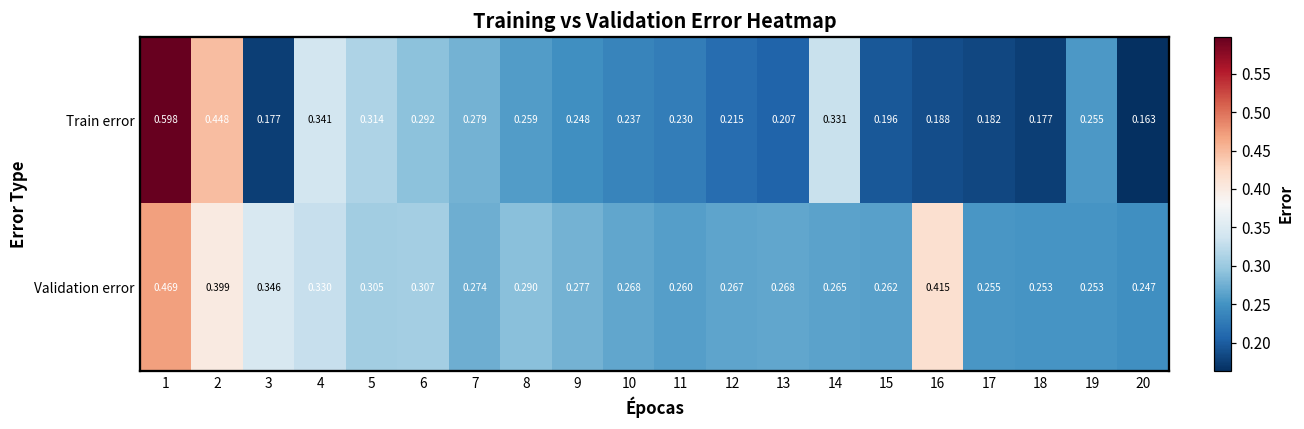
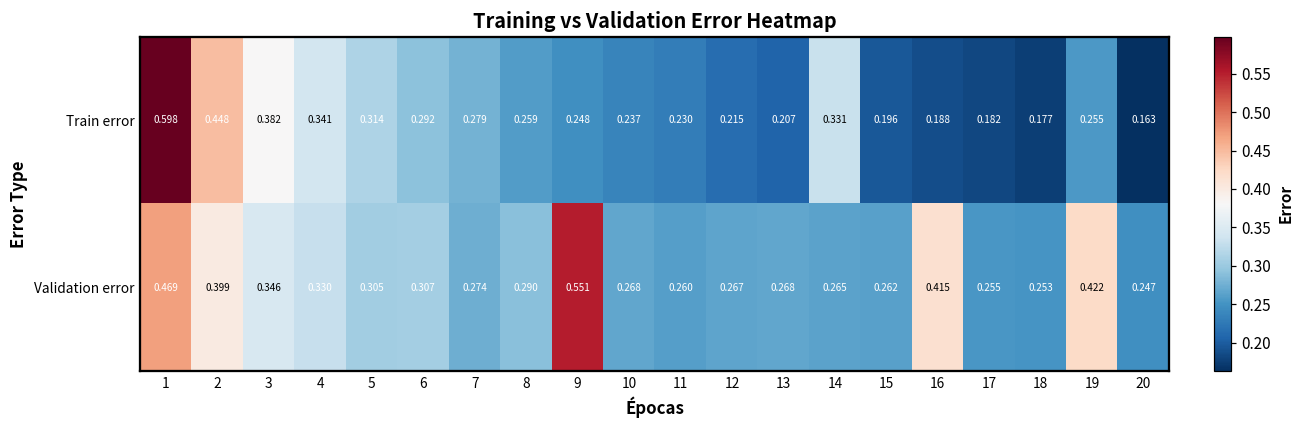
Train error, 3: 0.177 -> 0.382
Validation error, 9: 0.277 -> 0.551
Validation error, 19: 0.253 -> 0.422
